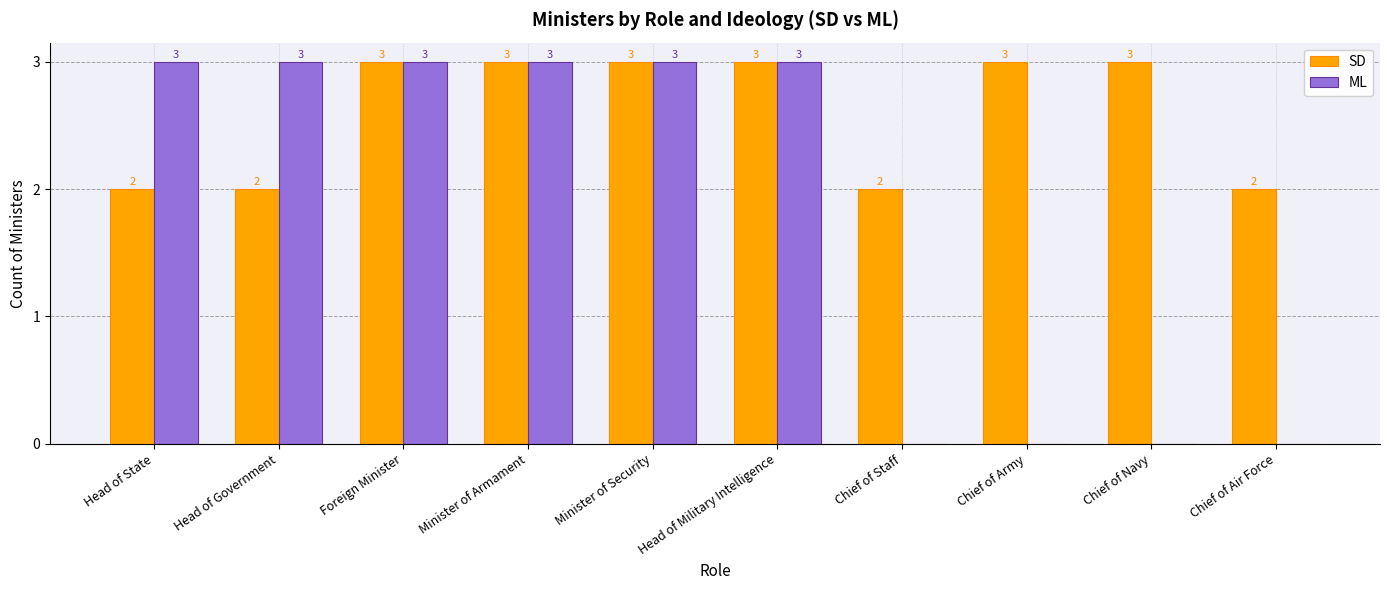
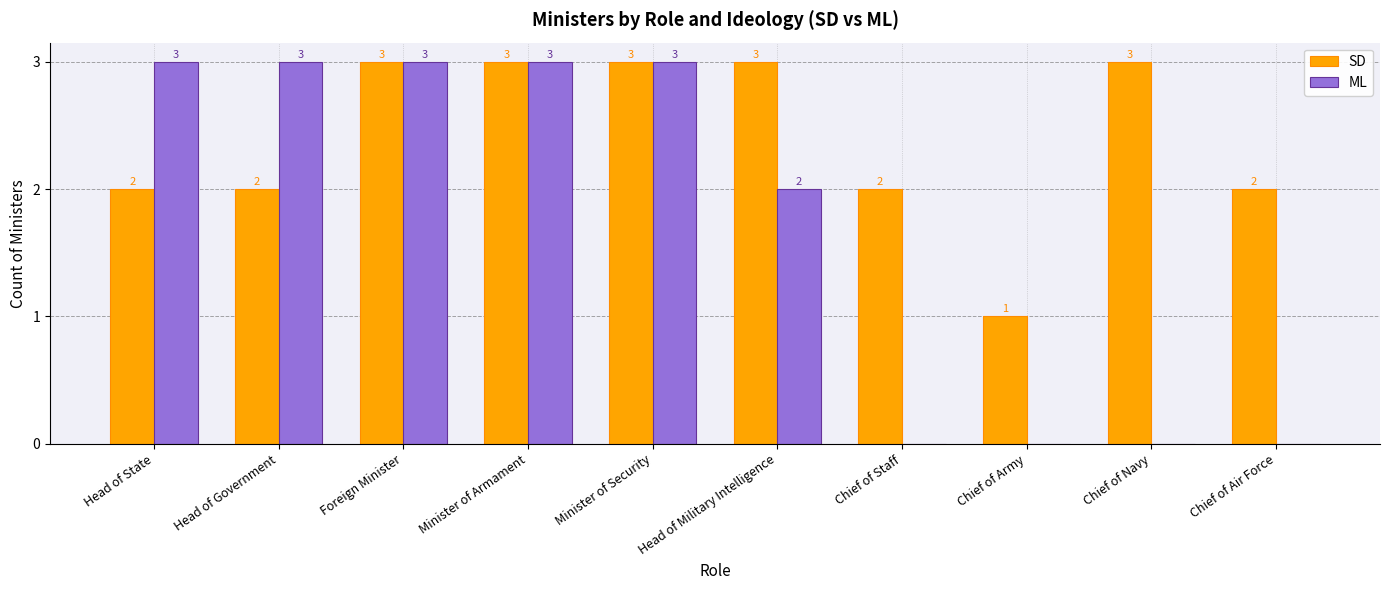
ML, Head of Military Intelligence: 3 -> 2
SD, Chief of Army: 3 -> 1
